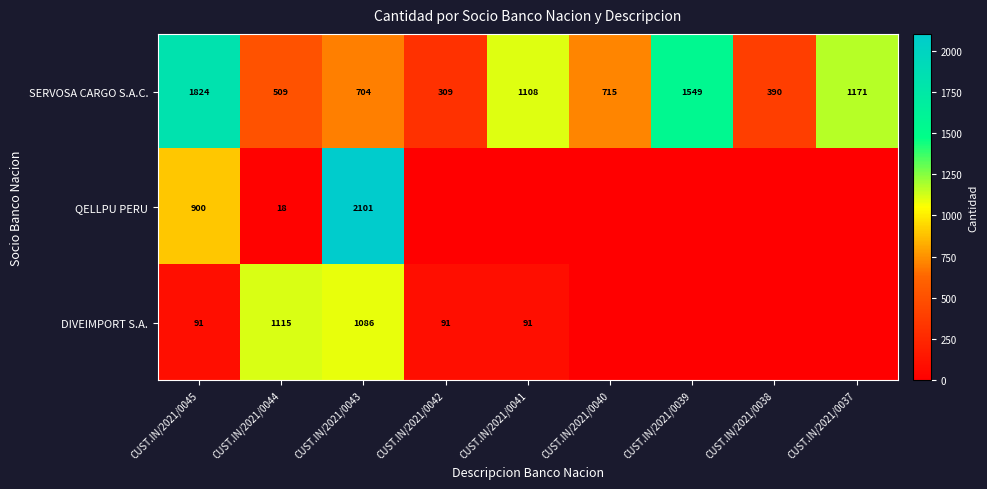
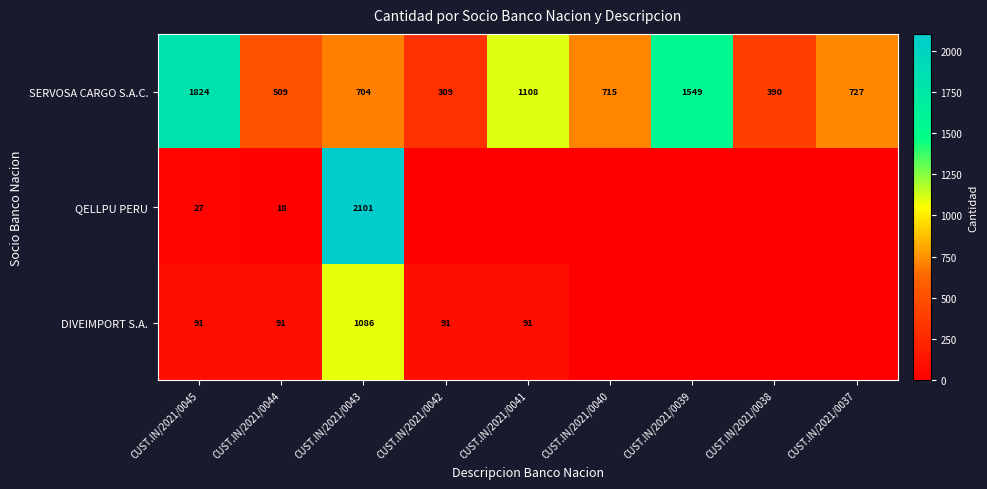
SERVOSA CARGO S.A.C., CUST.IN/2021/0037: 1171 -> 727
QELLPU PERU, CUST.IN/2021/0045: 900 -> 27
DIVEIMPORT S.A., CUST.IN/2021/0044: 1115 -> 91
